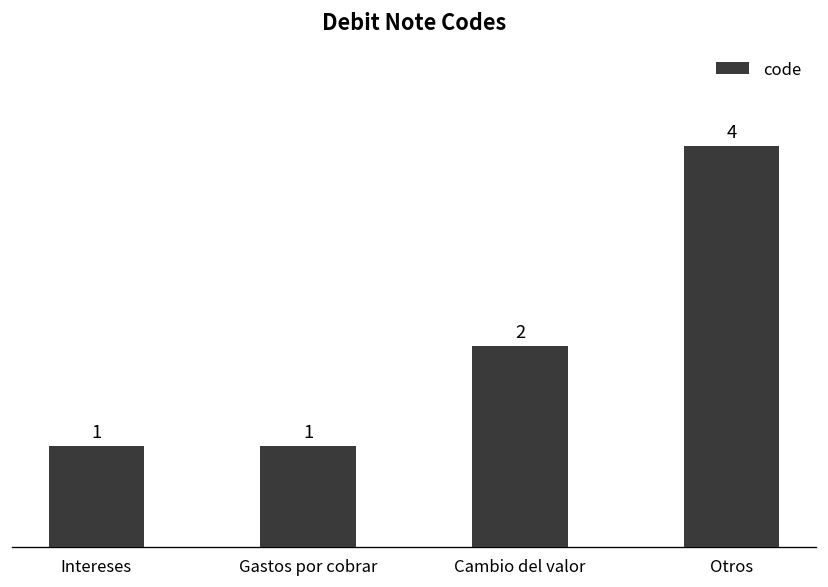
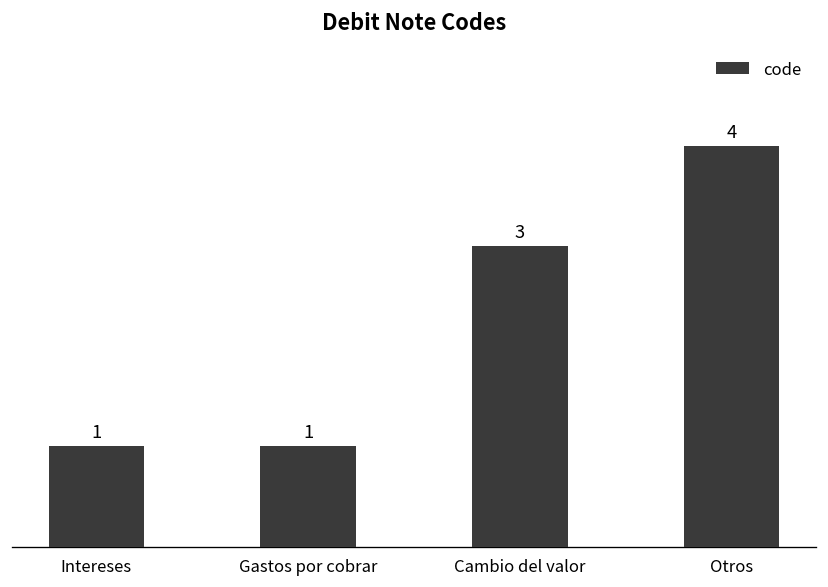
Cambio del valor: 2 -> 3
